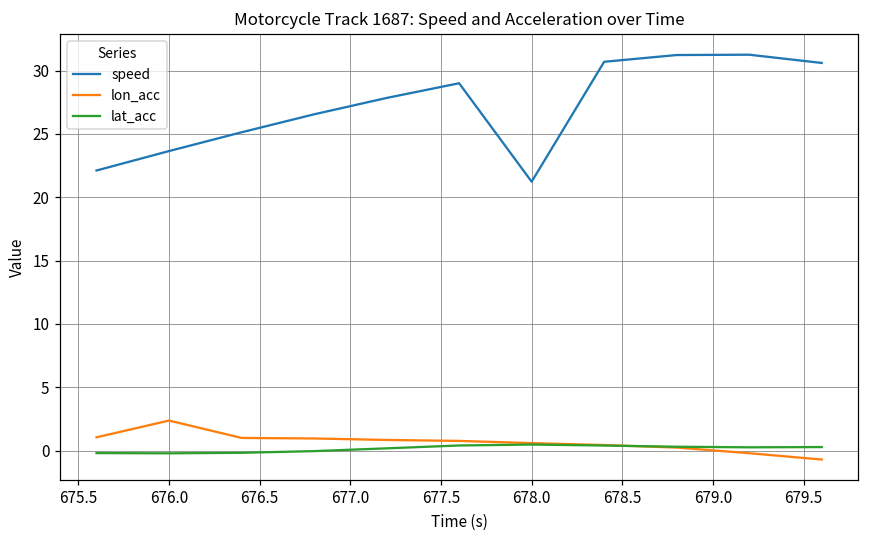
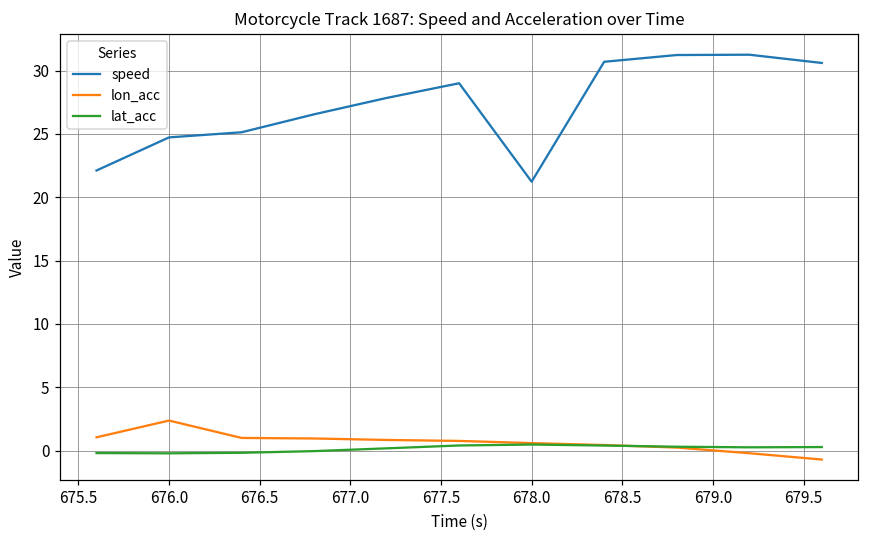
speed, 676.0: 23.6 -> 24.7
